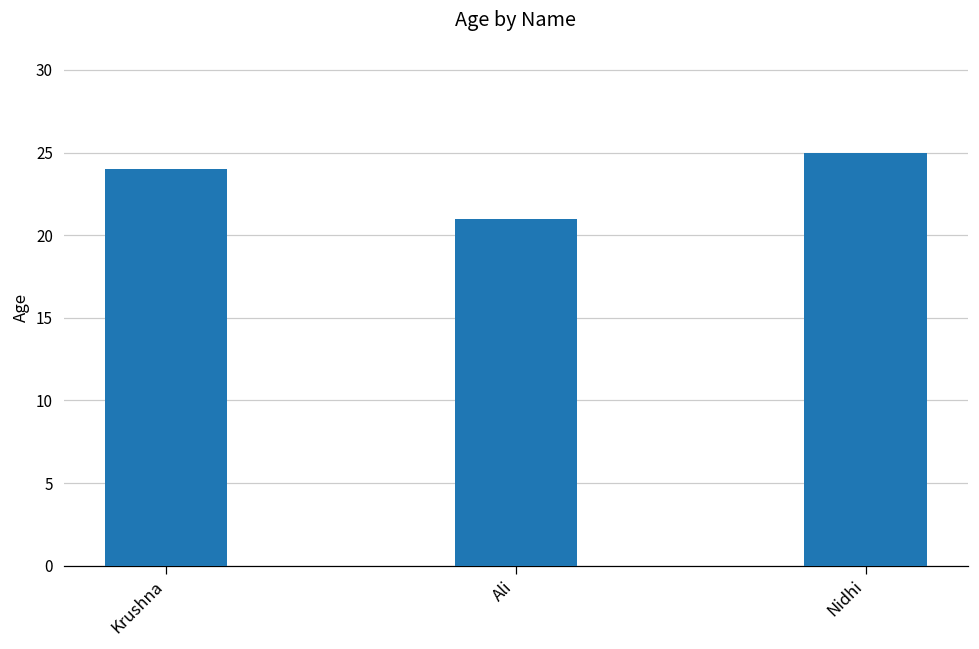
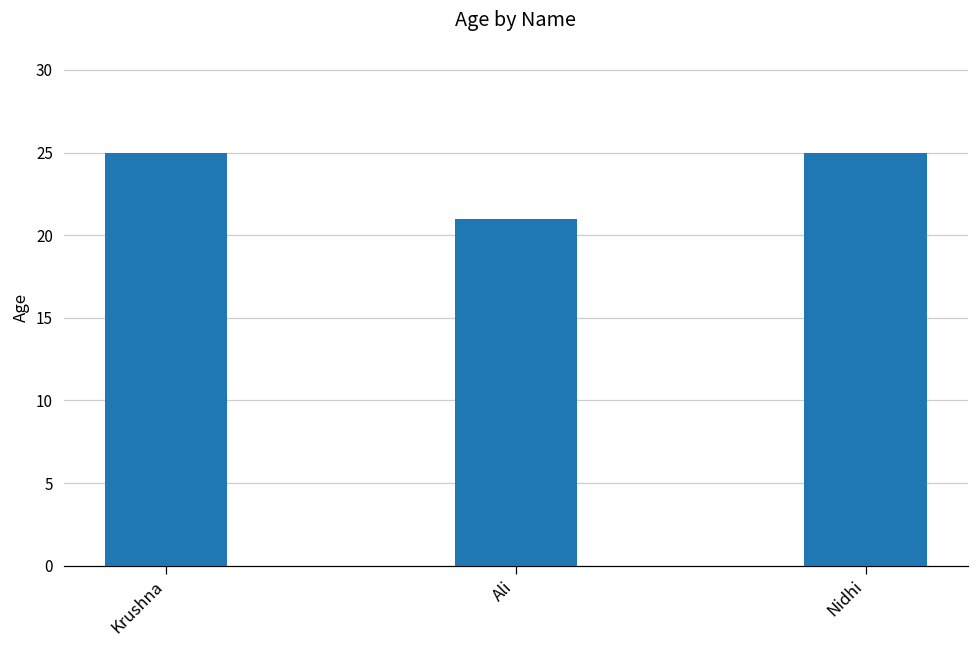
Krushna: 24 -> 25
